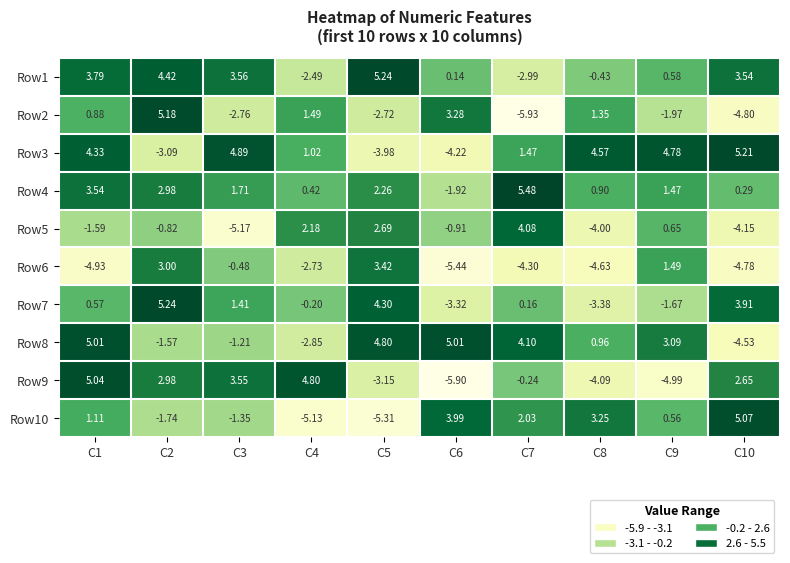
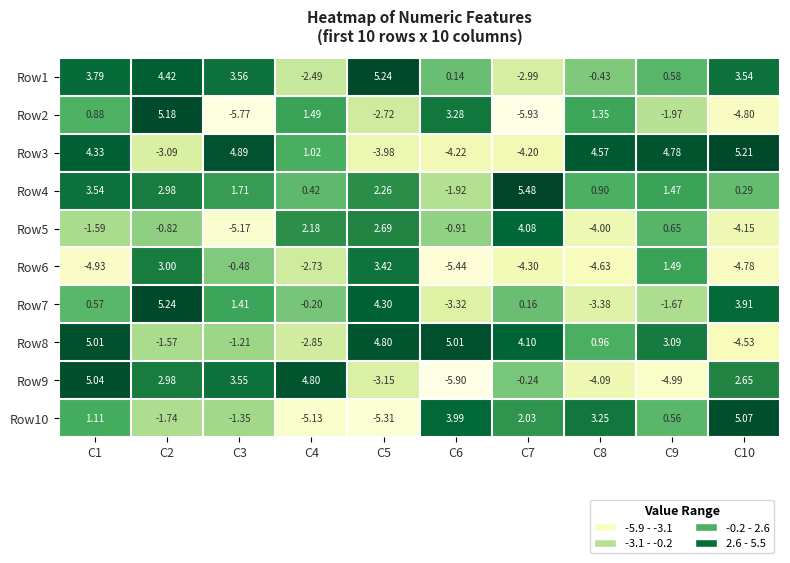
Row2, C3: -2.76 -> -5.77
Row3, C7: 1.47 -> -4.20
